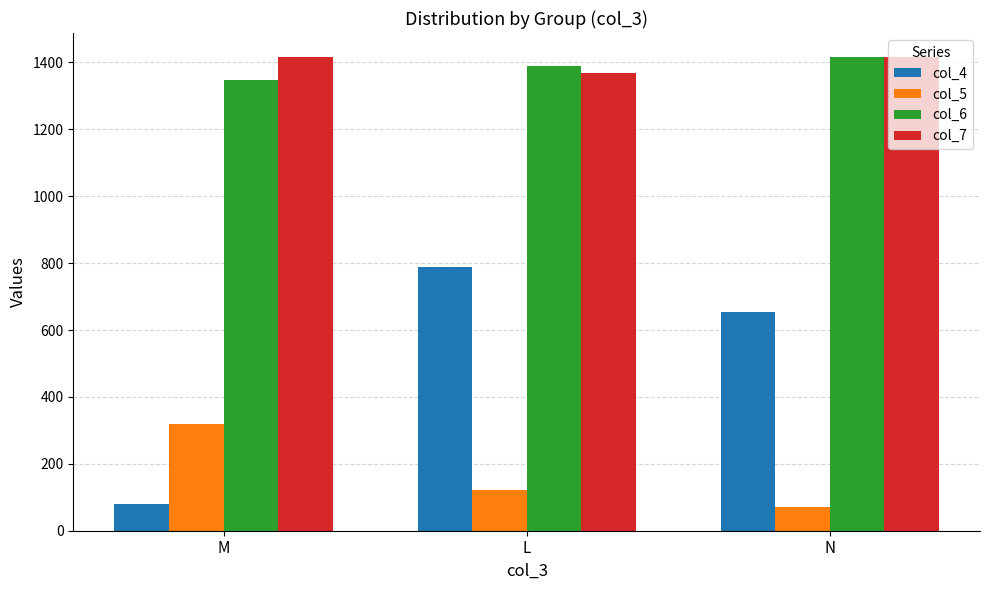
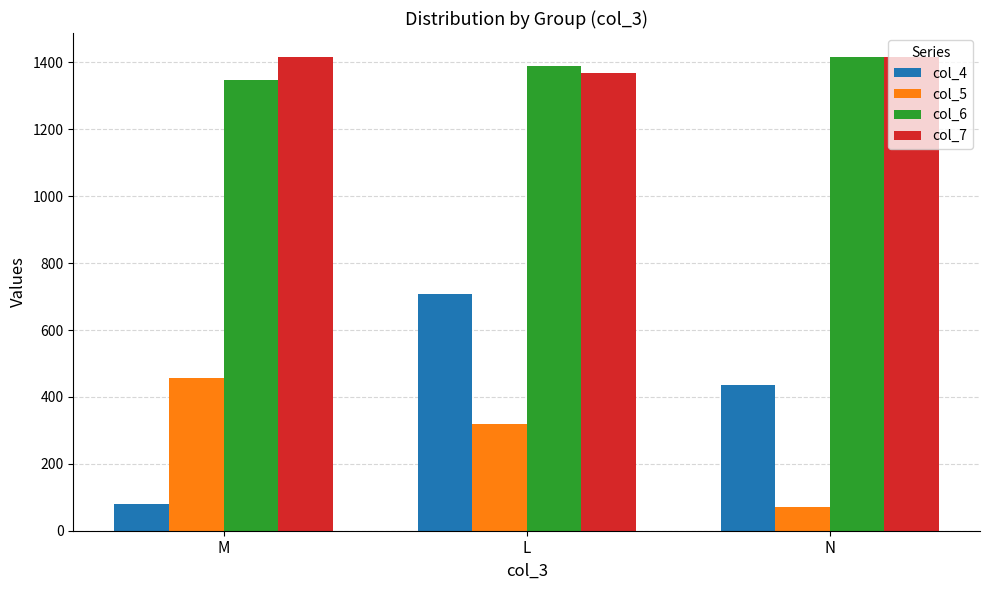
col_5, M: 320 -> 460
col_4, L: 790 -> 710
col_5, L: 120 -> 320
col_4, N: 650 -> 440
